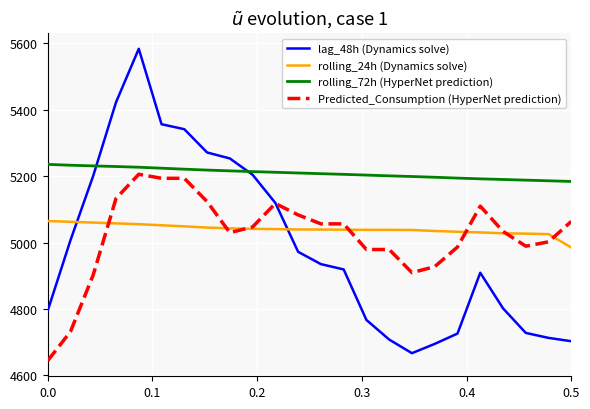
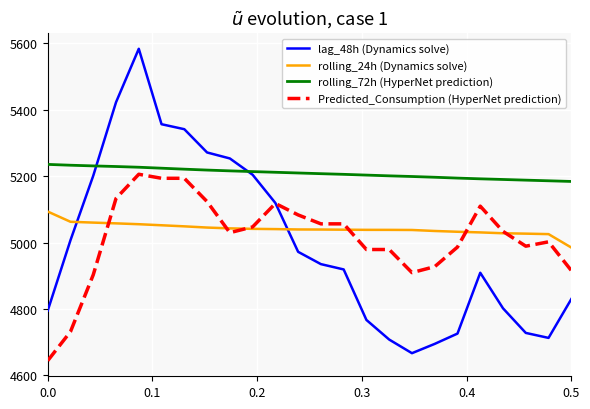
rolling_24h (Dynamics solve), 0.0: 5060 -> 5090
lag_48h (Dynamics solve), 0.5: 4700 -> 4830
Predicted_Consumption (HyperNet prediction), 0.5: 5060 -> 4920
